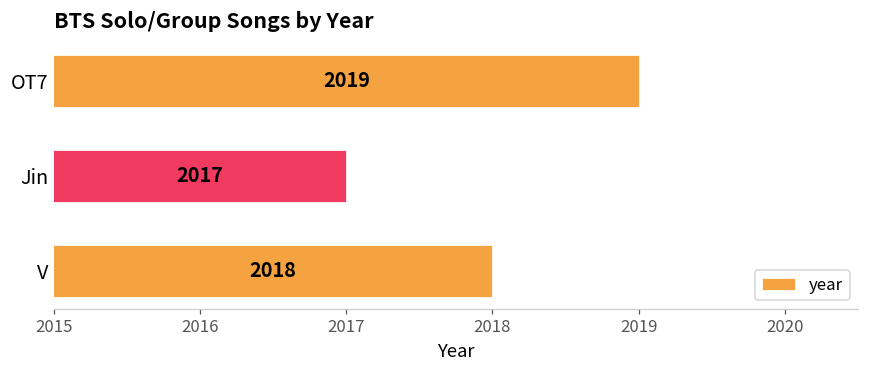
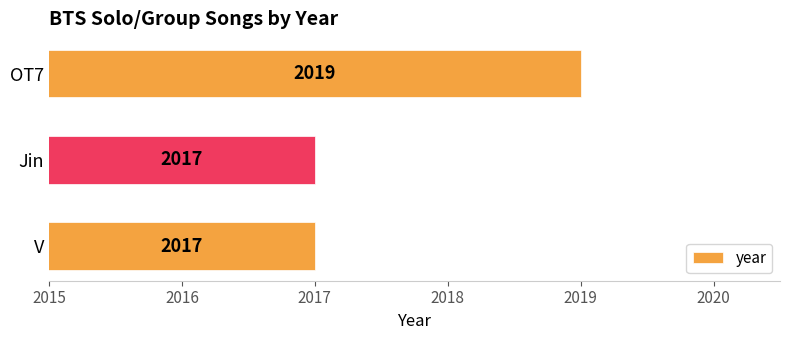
V: 2018 -> 2017
